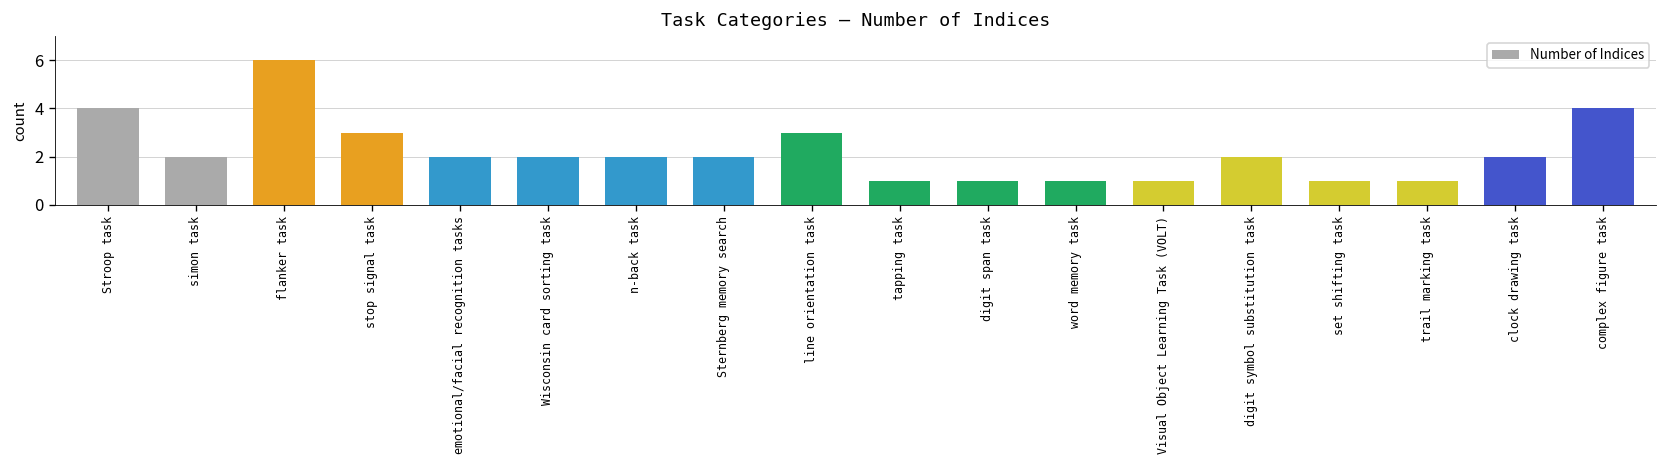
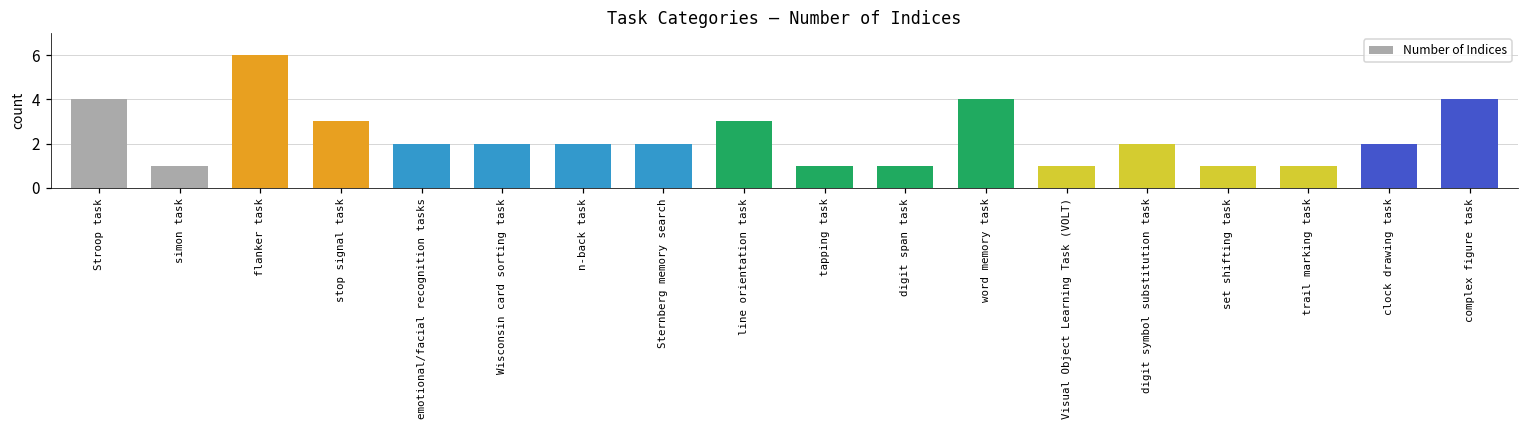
simon task: 2 -> 1
word memory task: 1 -> 4
